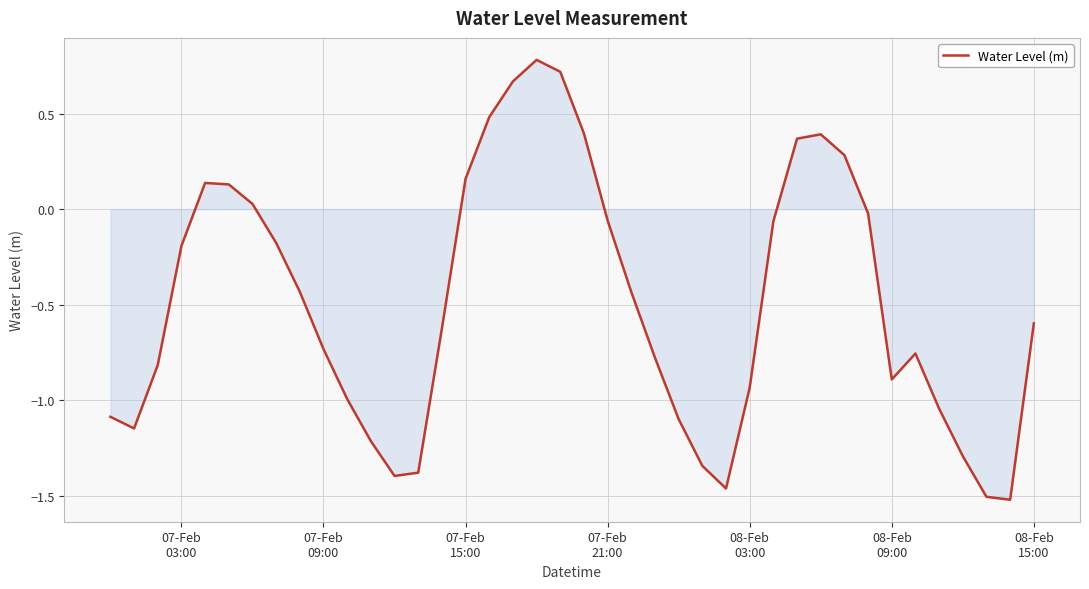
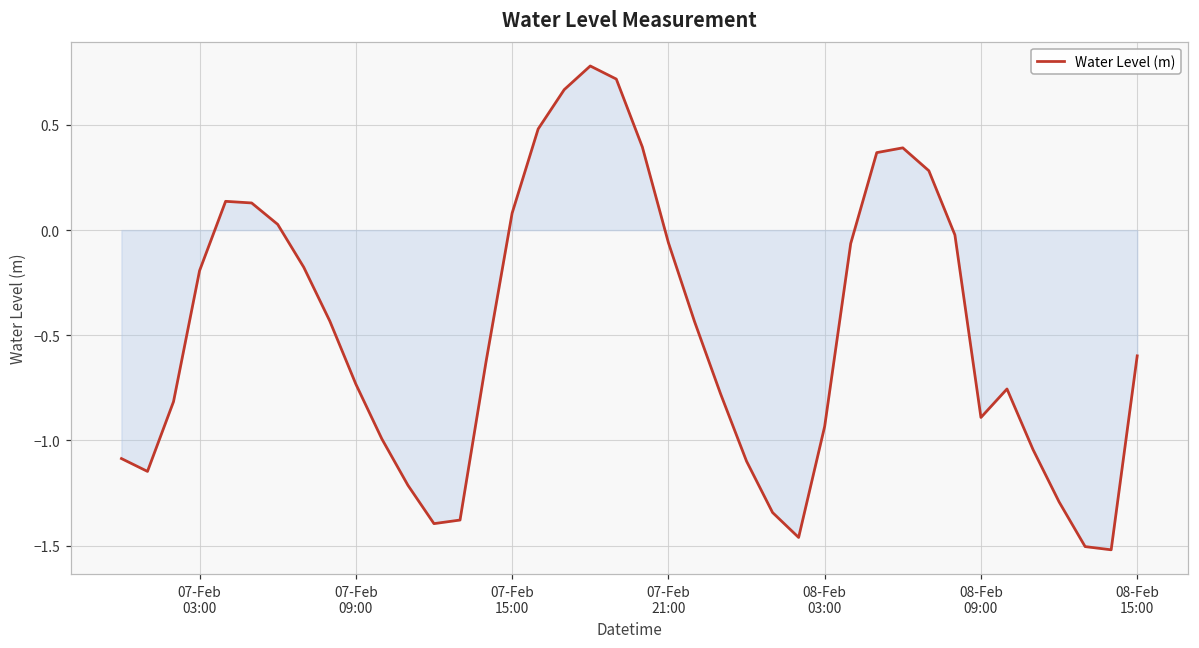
Water Level (m), 07-Feb 15:00: 0.16 -> 0.08
